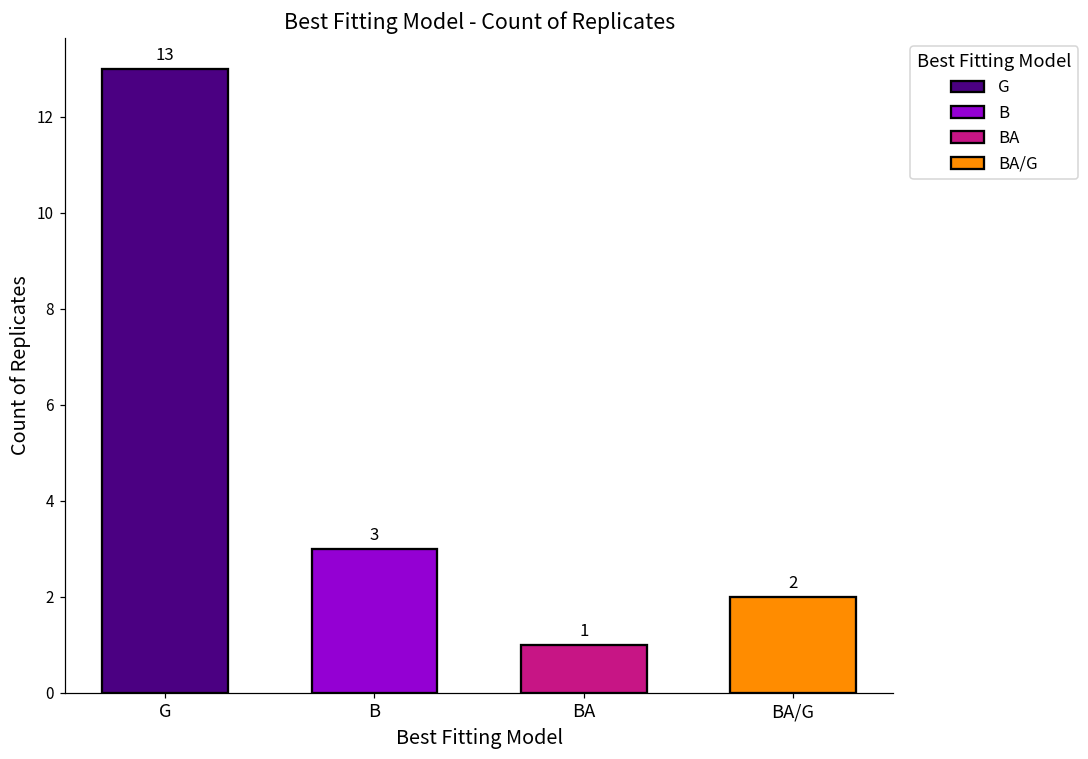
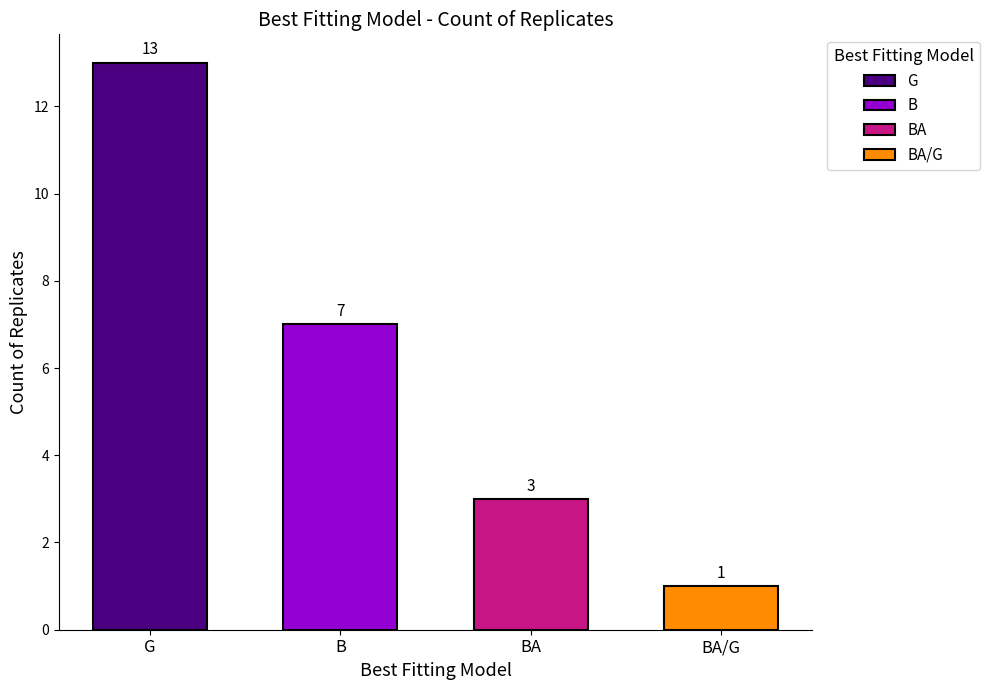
B: 3 -> 7
BA: 1 -> 3
BA/G: 2 -> 1
